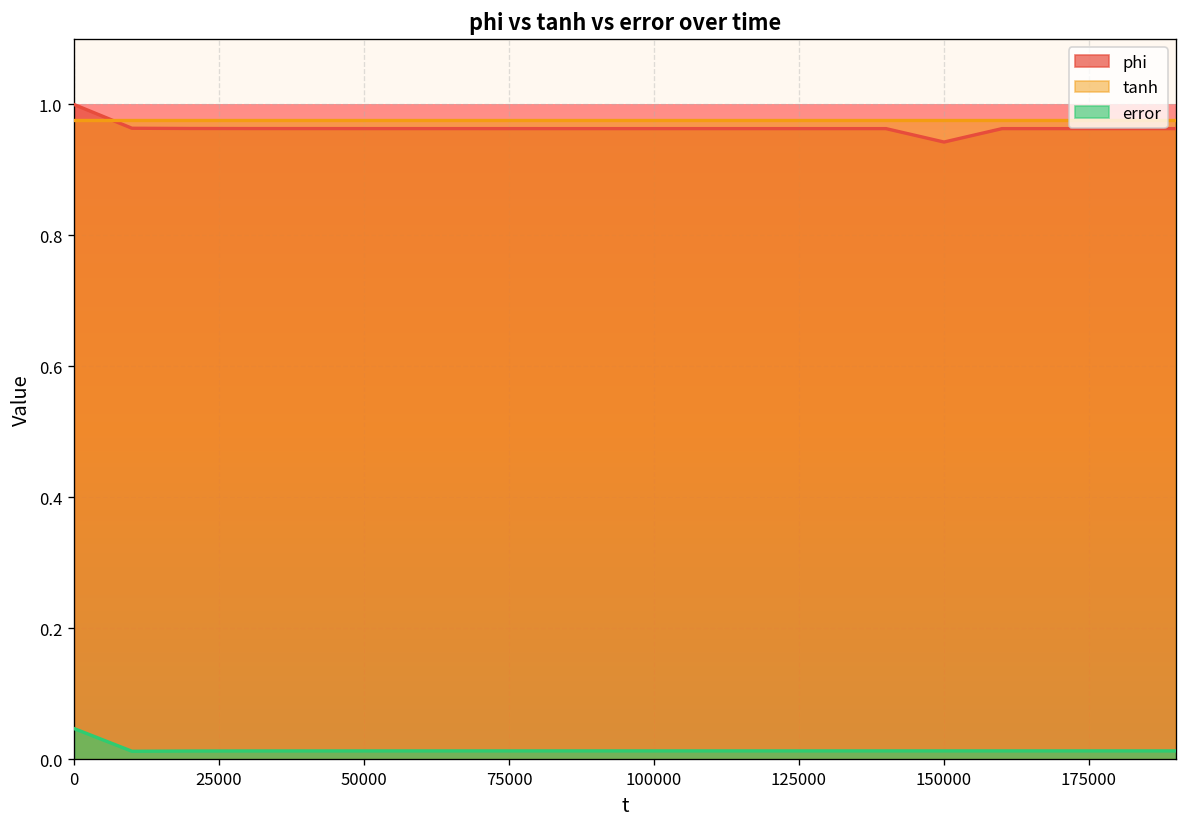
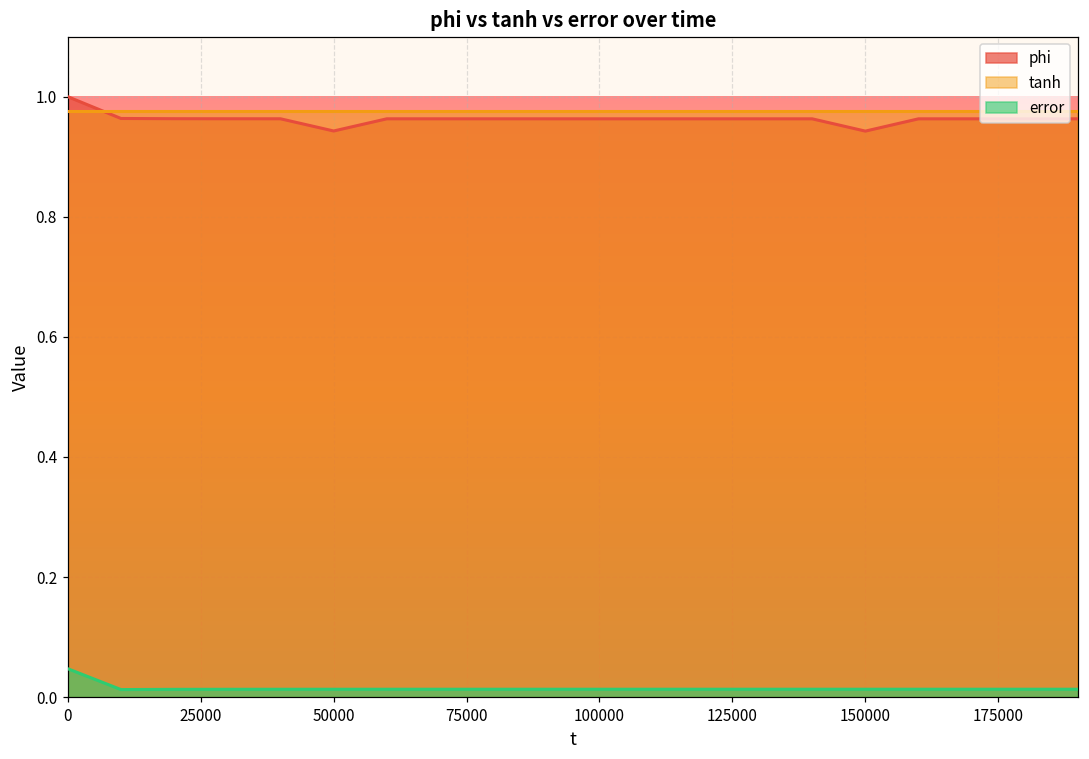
phi, 50000: 0.96 -> 0.94
